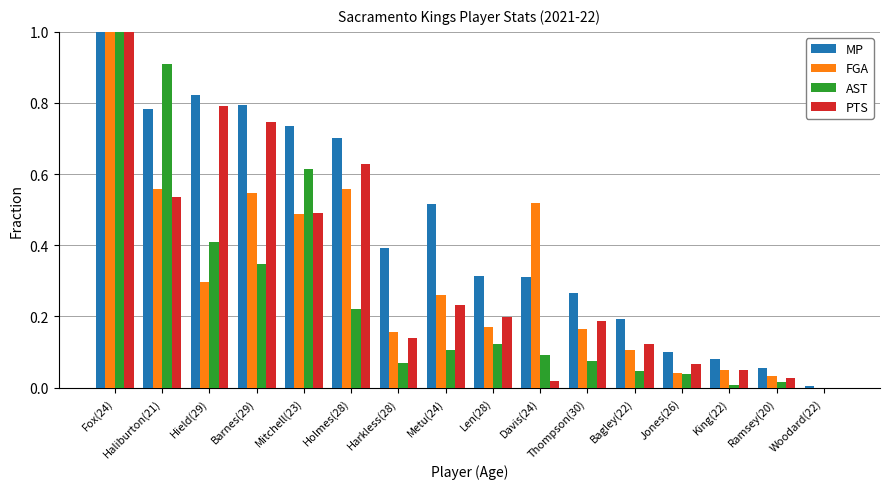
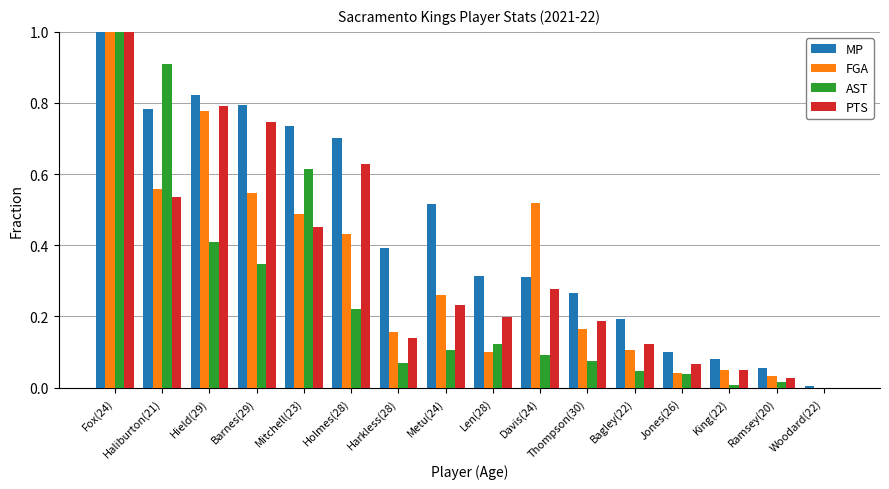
FGA, Hield(29): 0.30 -> 0.78
PTS, Mitchell(23): 0.49 -> 0.45
FGA, Holmes(28): 0.56 -> 0.43
FGA, Len(28): 0.17 -> 0.10
PTS, Davis(24): 0.02 -> 0.28
